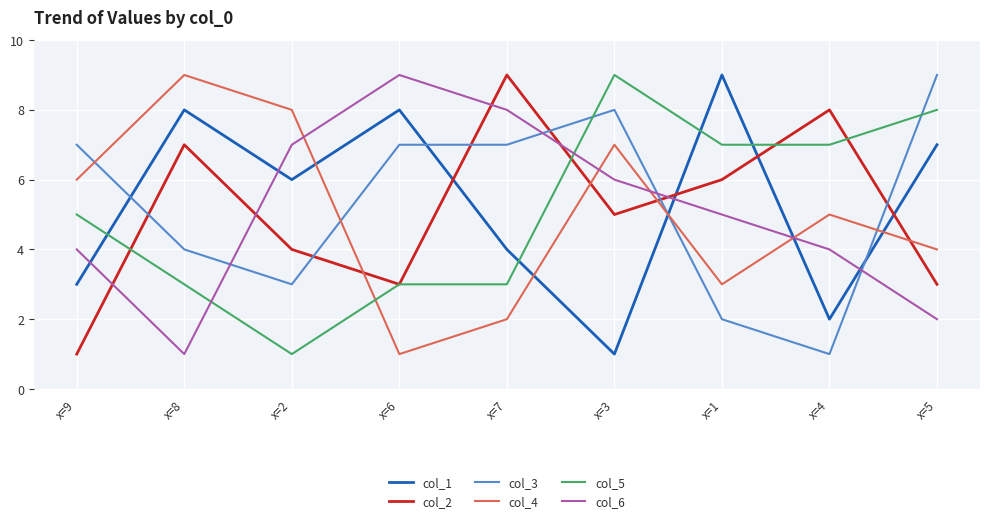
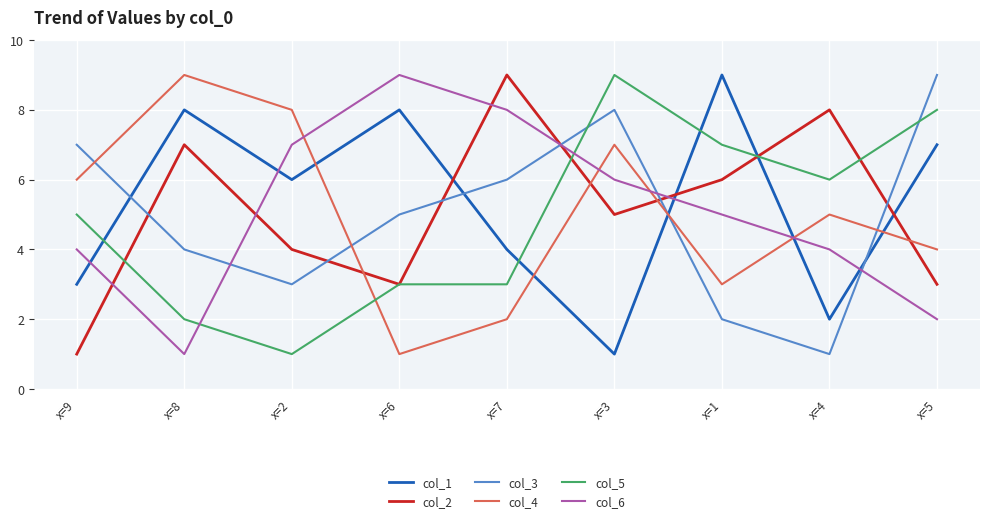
col_5, x=8: 3 -> 2
col_3, x=6: 7 -> 5
col_3, x=7: 7 -> 6
col_5, x=4: 7 -> 6
